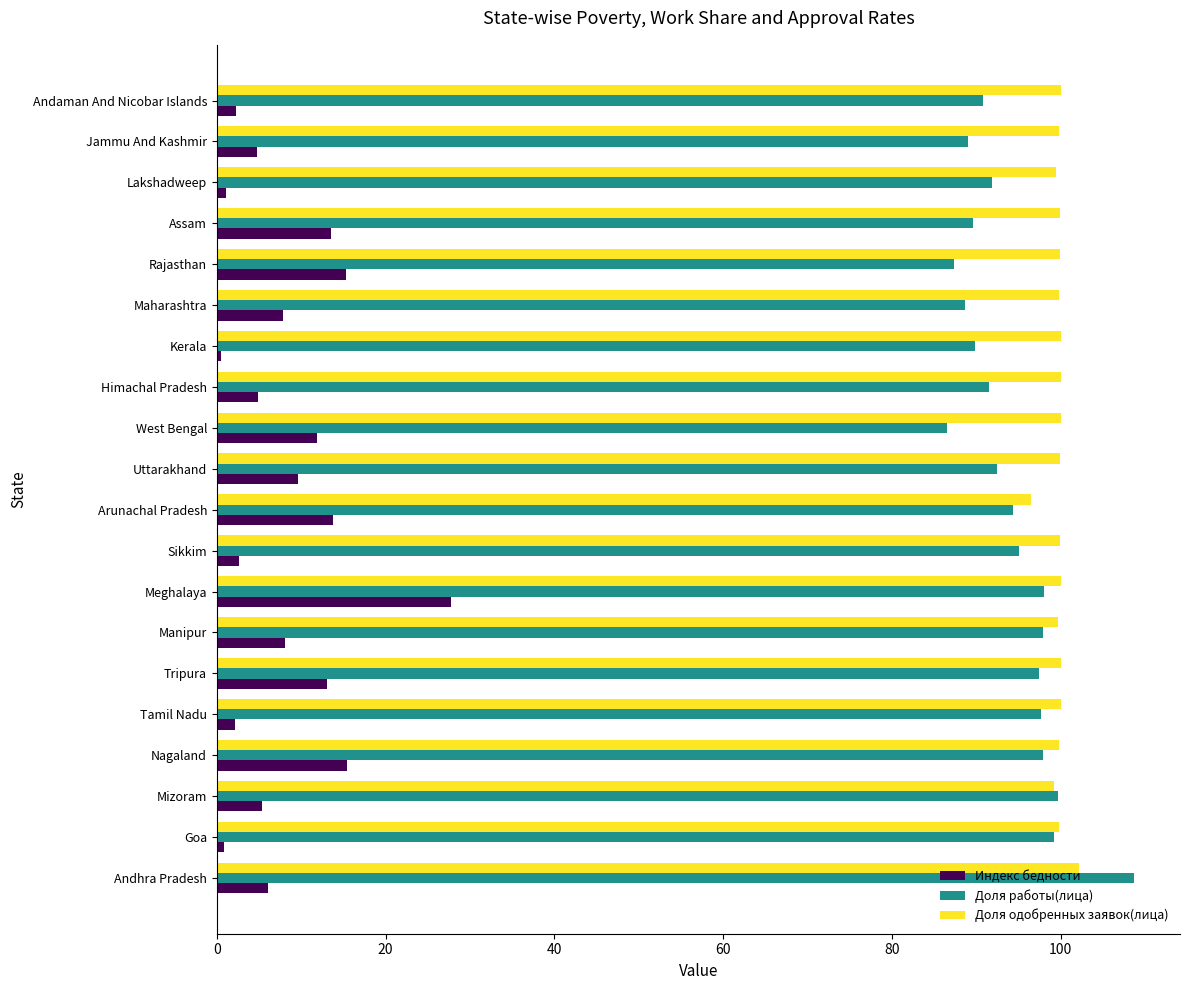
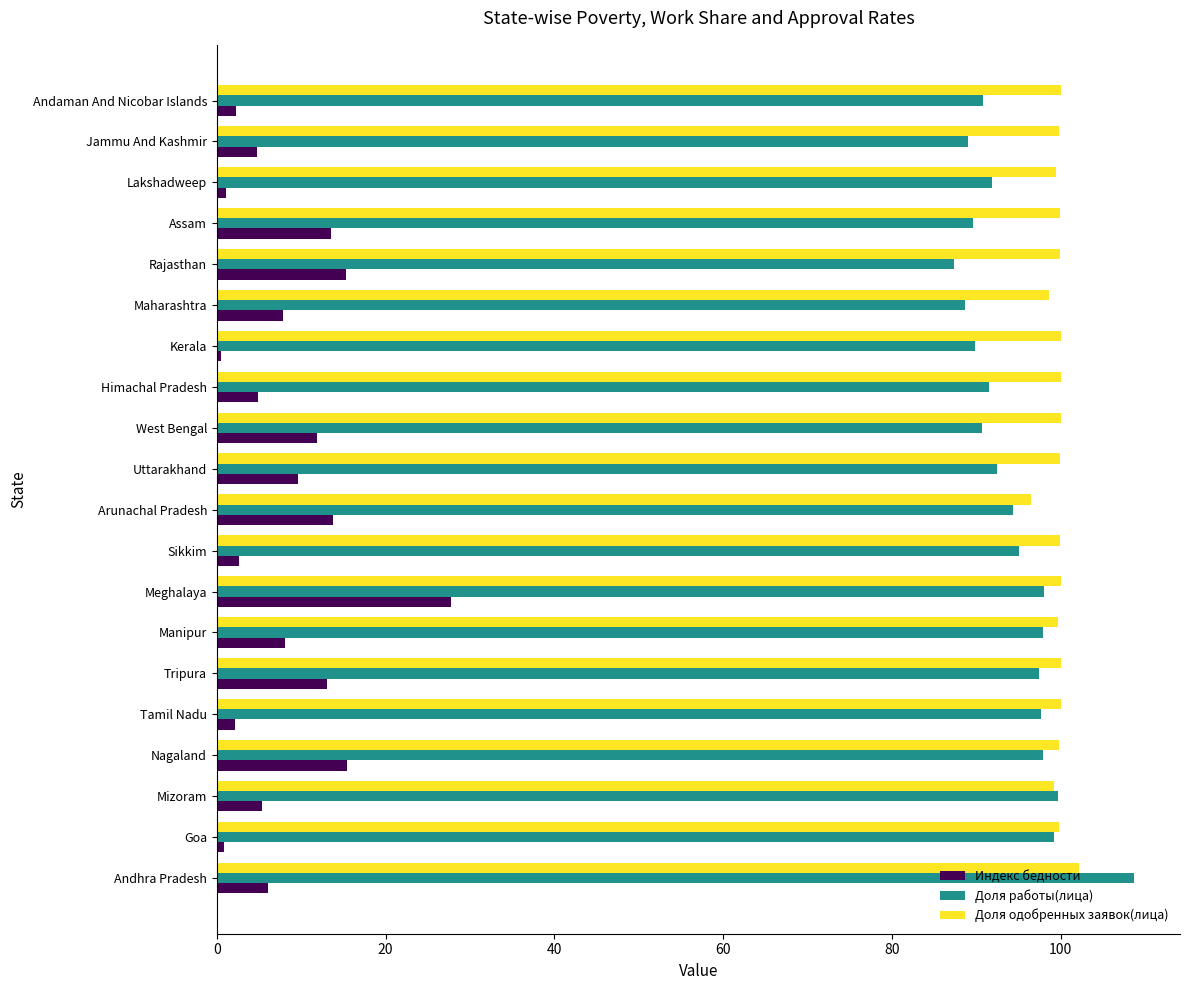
Доля одобренных заявок(лица), Maharashtra: 100 -> 99
Доля работы(лица), West Bengal: 87 -> 91
